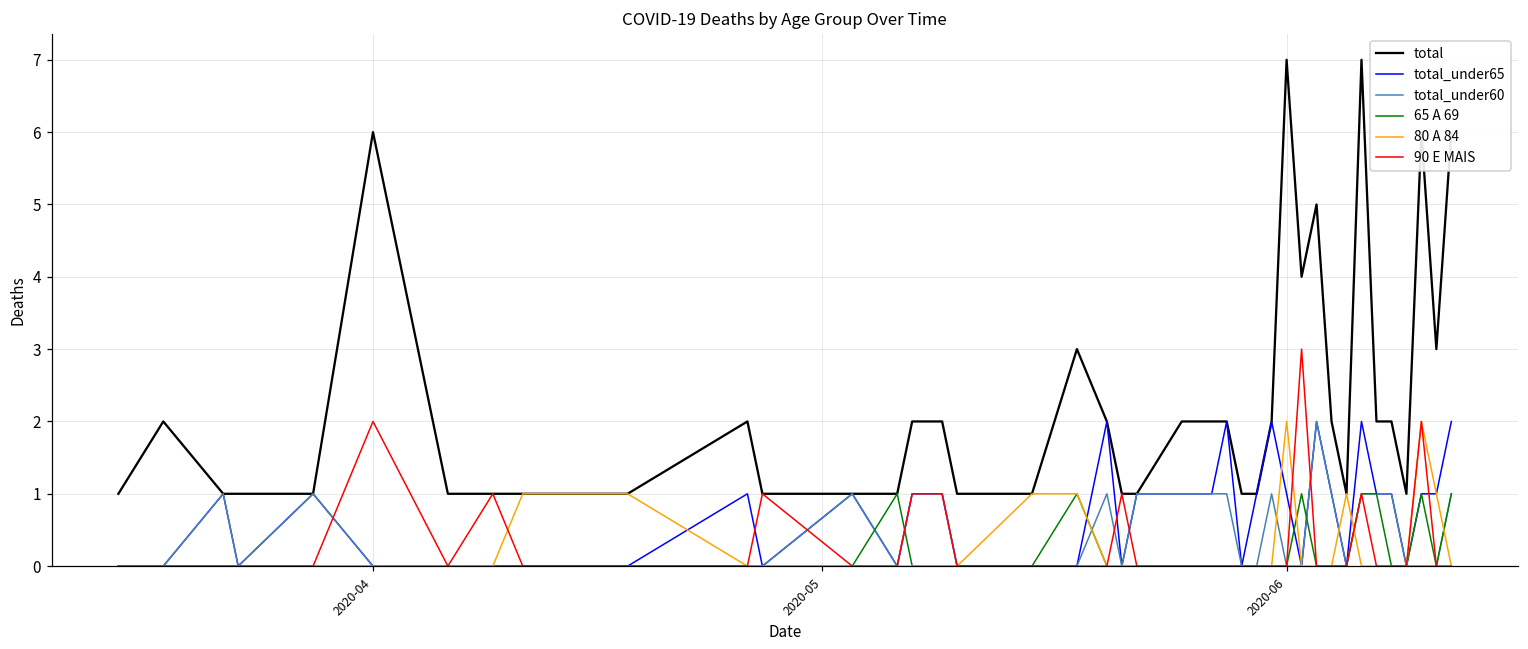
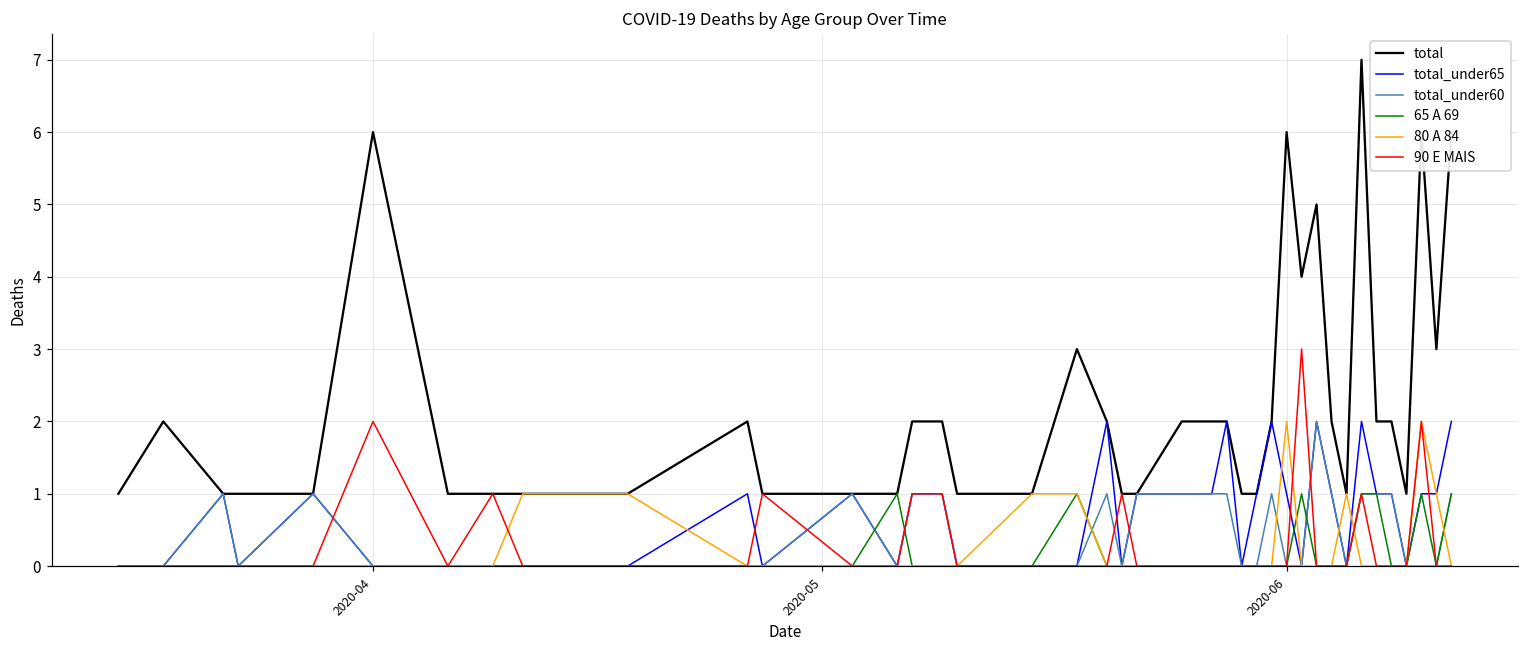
total, 2020-06: 7 -> 6
